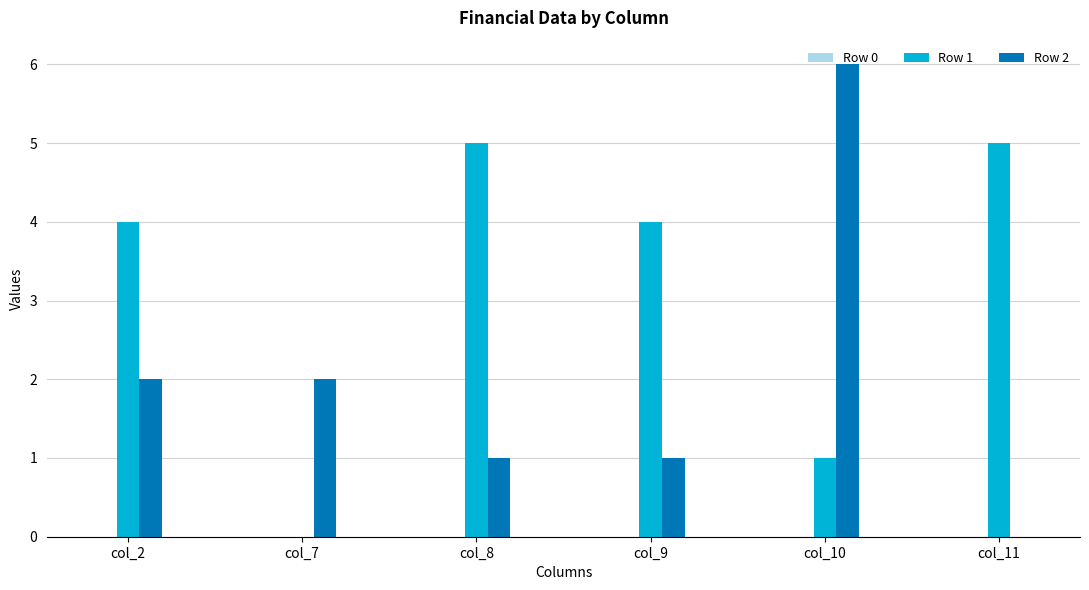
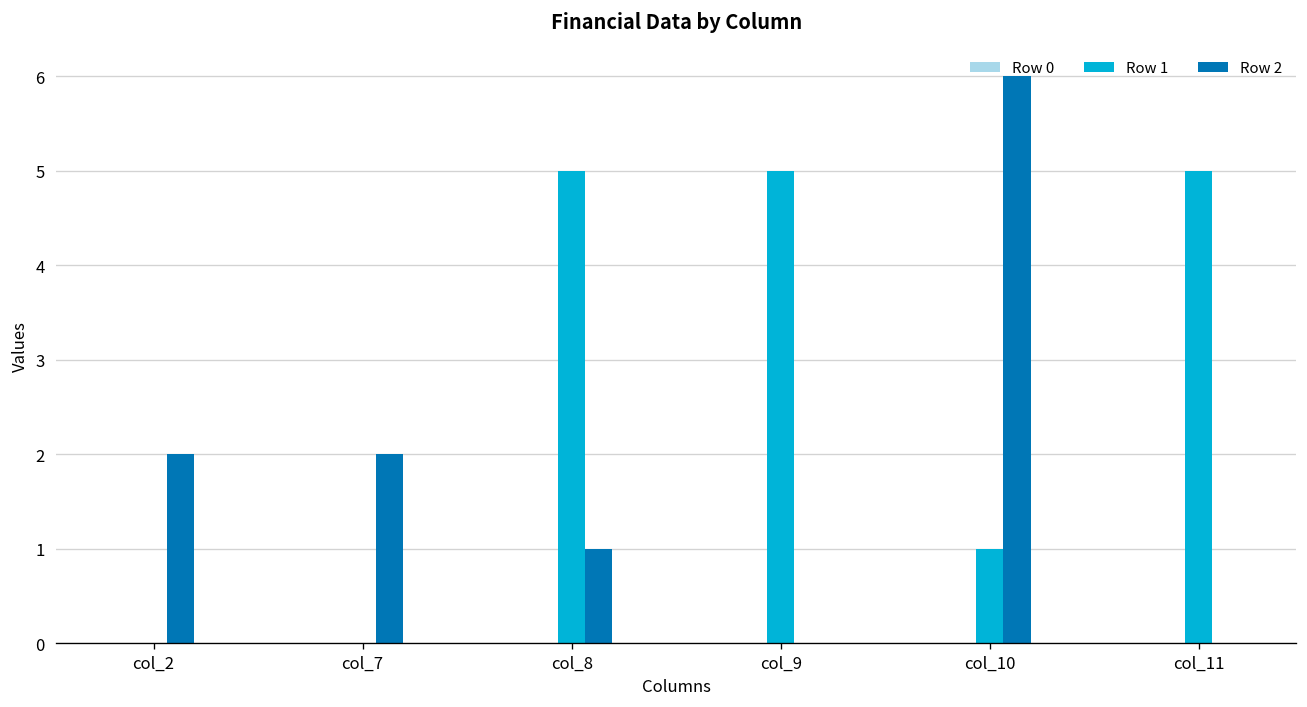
Row 1, col_2: 4 -> 0
Row 1, col_9: 4 -> 5
Row 2, col_9: 1 -> 0
